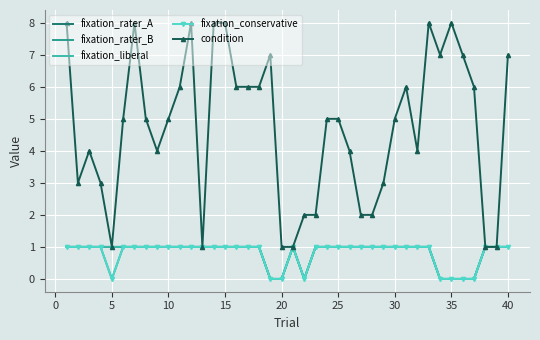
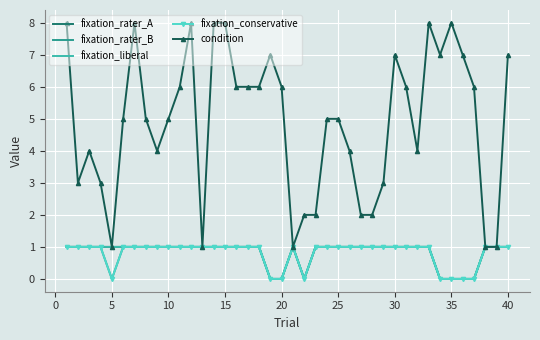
condition, 20: 1 -> 6
condition, 30: 5 -> 7
